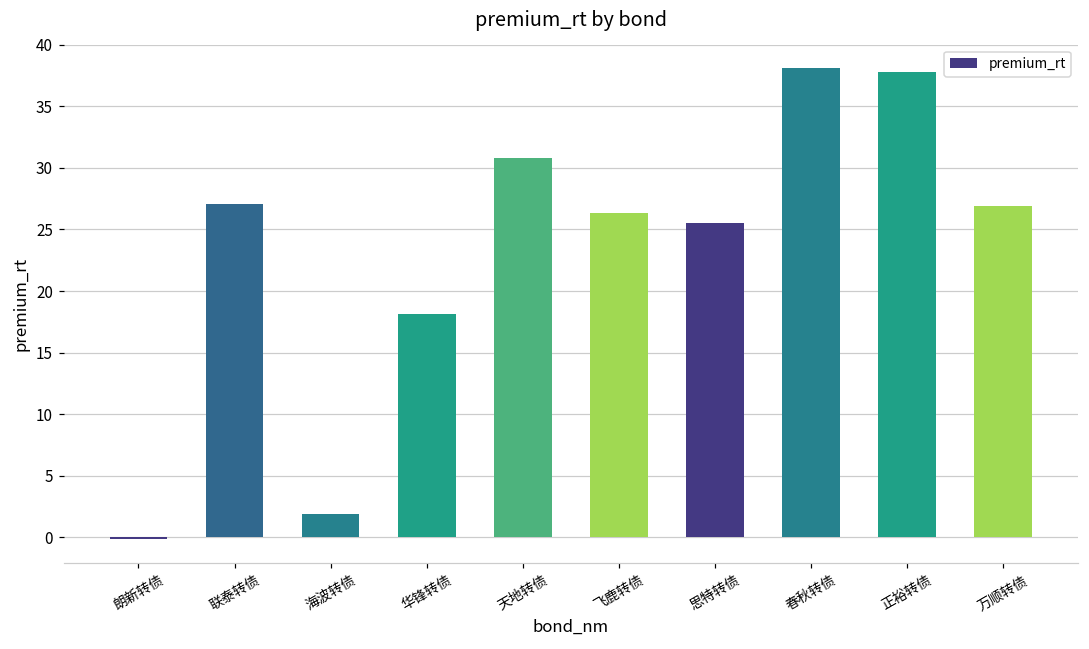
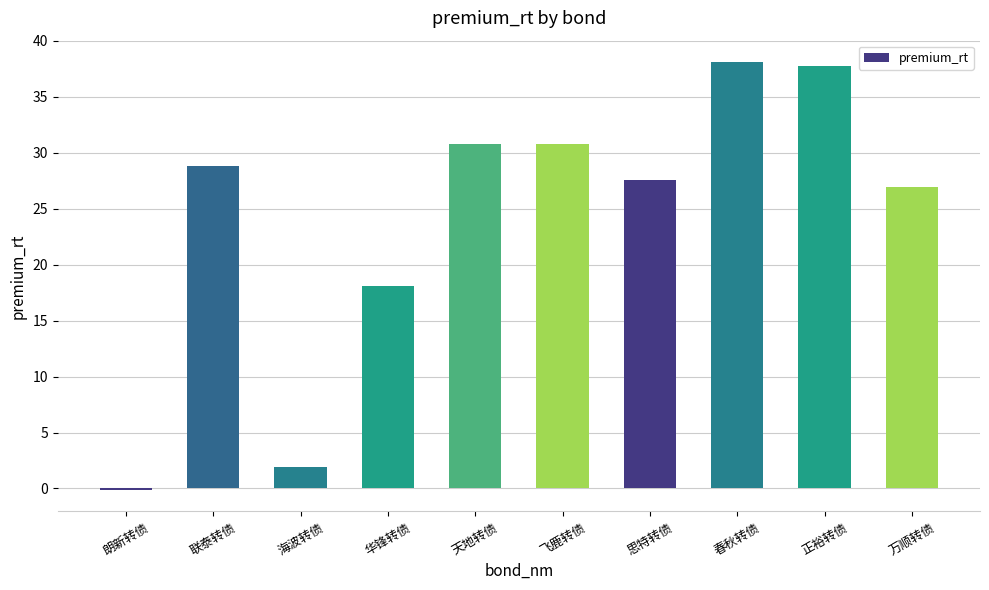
联泰转债: 27.1 -> 28.8
飞鹿转债: 26.3 -> 30.8
思特转债: 25.5 -> 27.6
